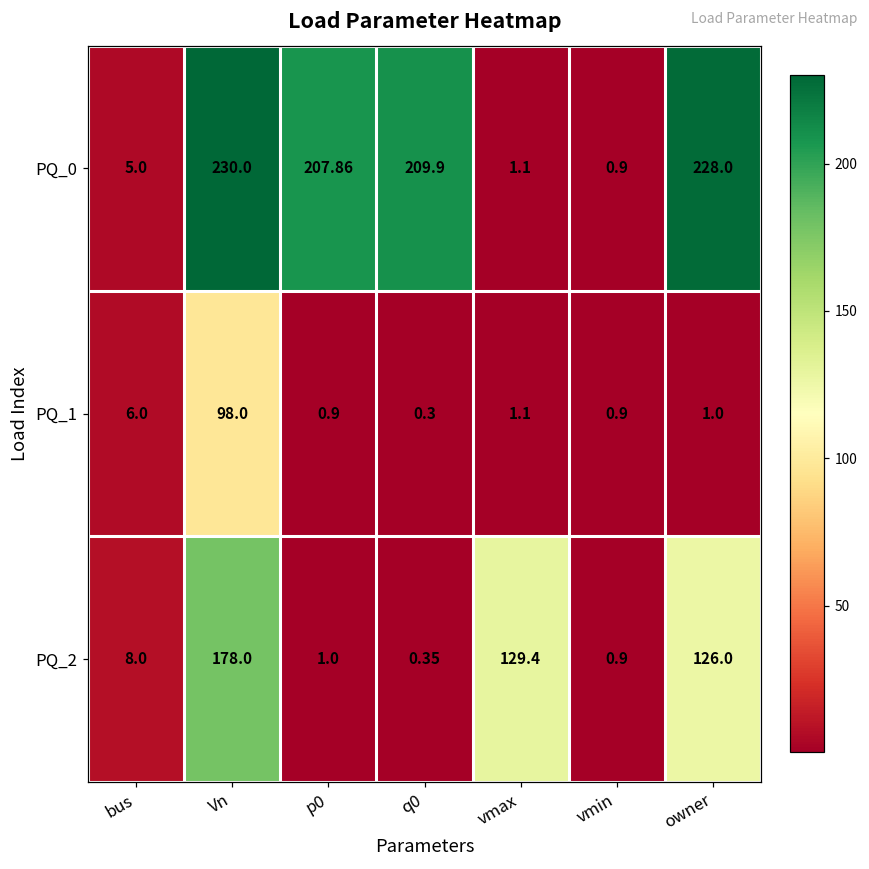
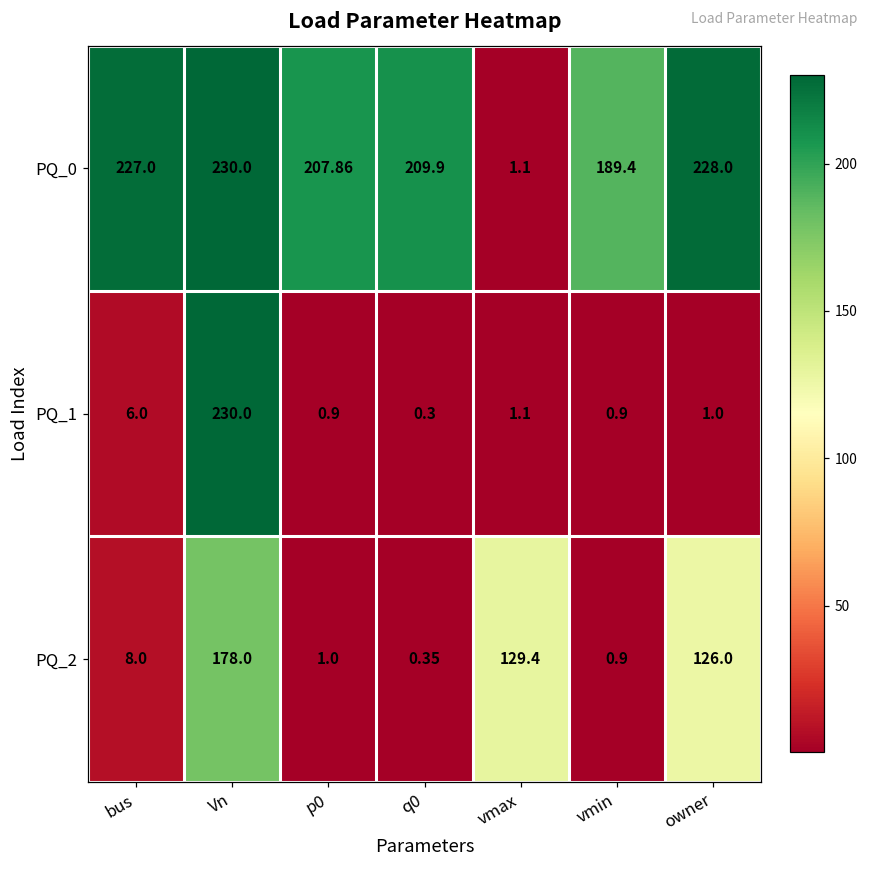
PQ_0, bus: 5.0 -> 227.0
PQ_0, vmin: 0.9 -> 189.4
PQ_1, Vn: 98.0 -> 230.0
